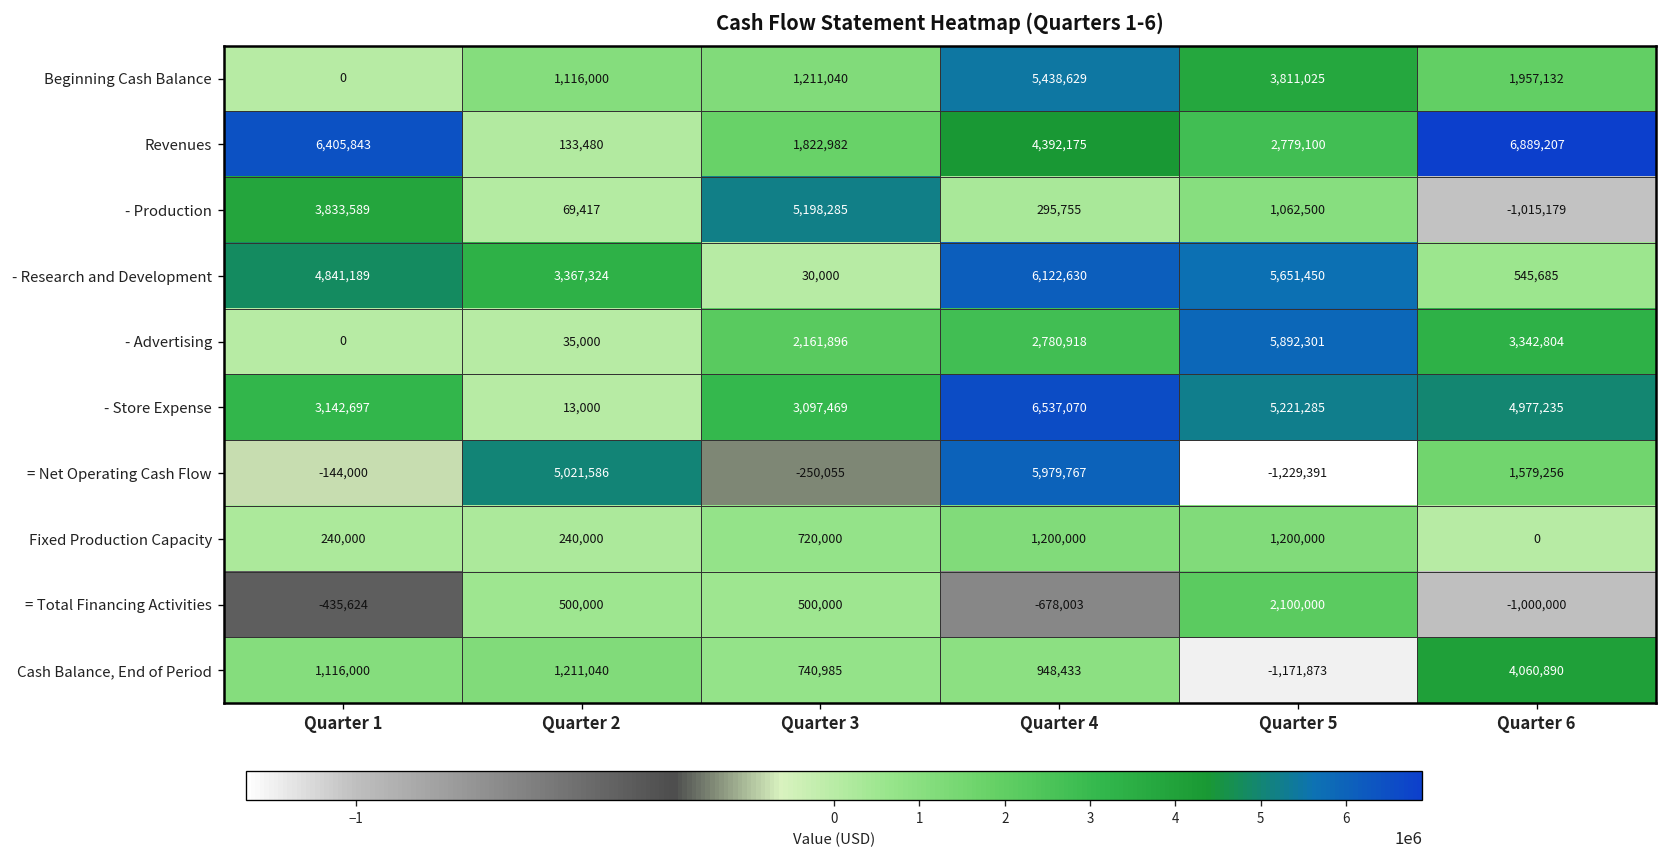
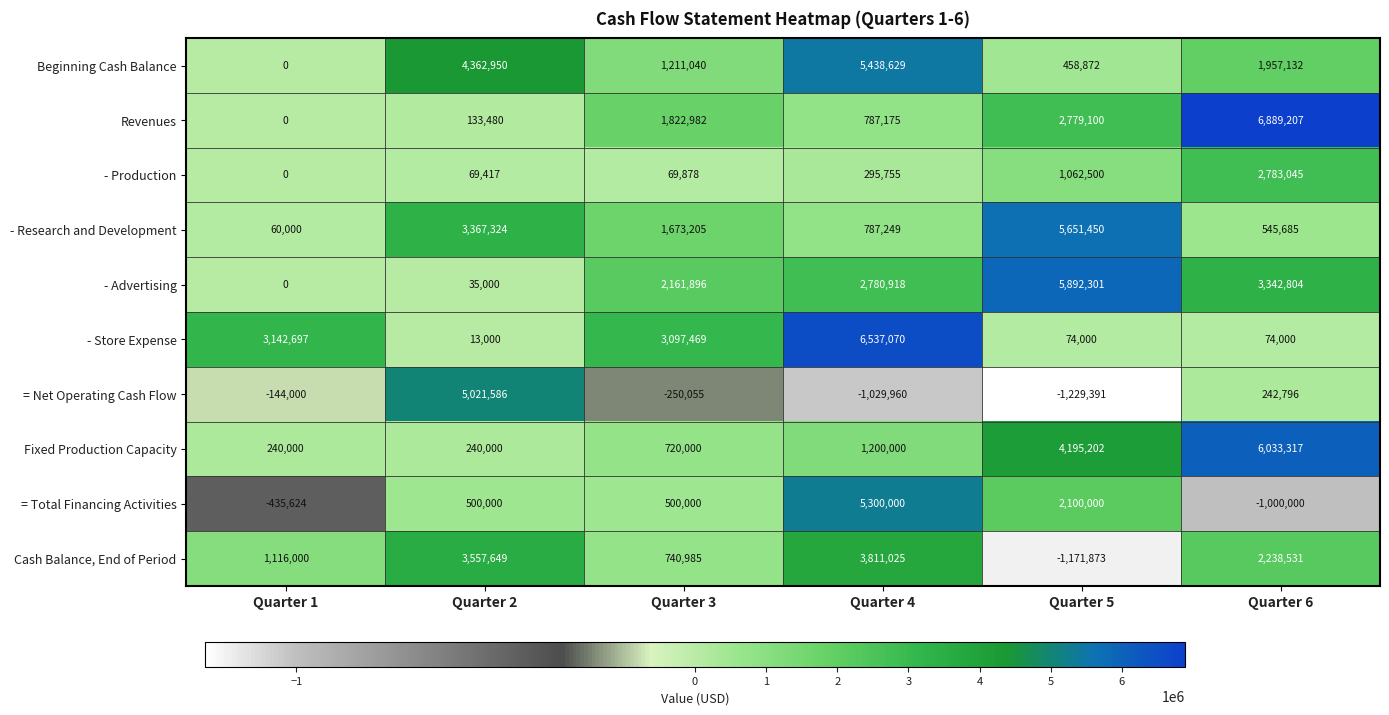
Beginning Cash Balance, Quarter 2: 1,116,000 -> 4,362,950
Beginning Cash Balance, Quarter 5: 3,811,025 -> 458,872
Revenues, Quarter 1: 6,405,843 -> 0
Revenues, Quarter 4: 4,392,175 -> 787,175
- Production, Quarter 1: 3,833,589 -> 0
- Production, Quarter 3: 5,198,285 -> 69,878
- Production, Quarter 6: -1,015,179 -> 2,783,045
- Research and Development, Quarter 1: 4,841,189 -> 60,000
- Research and Development, Quarter 3: 30,000 -> 1,673,205
- Research and Development, Quarter 4: 6,122,630 -> 787,249
- Store Expense, Quarter 5: 5,221,285 -> 74,000
- Store Expense, Quarter 6: 4,977,235 -> 74,000
= Net Operating Cash Flow, Quarter 4: 5,979,767 -> -1,029,960
= Net Operating Cash Flow, Quarter 6: 1,579,256 -> 242,796
Fixed Production Capacity, Quarter 5: 1,200,000 -> 4,195,202
Fixed Production Capacity, Quarter 6: 0 -> 6,033,317
= Total Financing Activities, Quarter 4: -678,003 -> 5,300,000
Cash Balance, End of Period, Quarter 2: 1,211,040 -> 3,557,649
Cash Balance, End of Period, Quarter 4: 948,433 -> 3,811,025
Cash Balance, End of Period, Quarter 6: 4,060,890 -> 2,238,531
